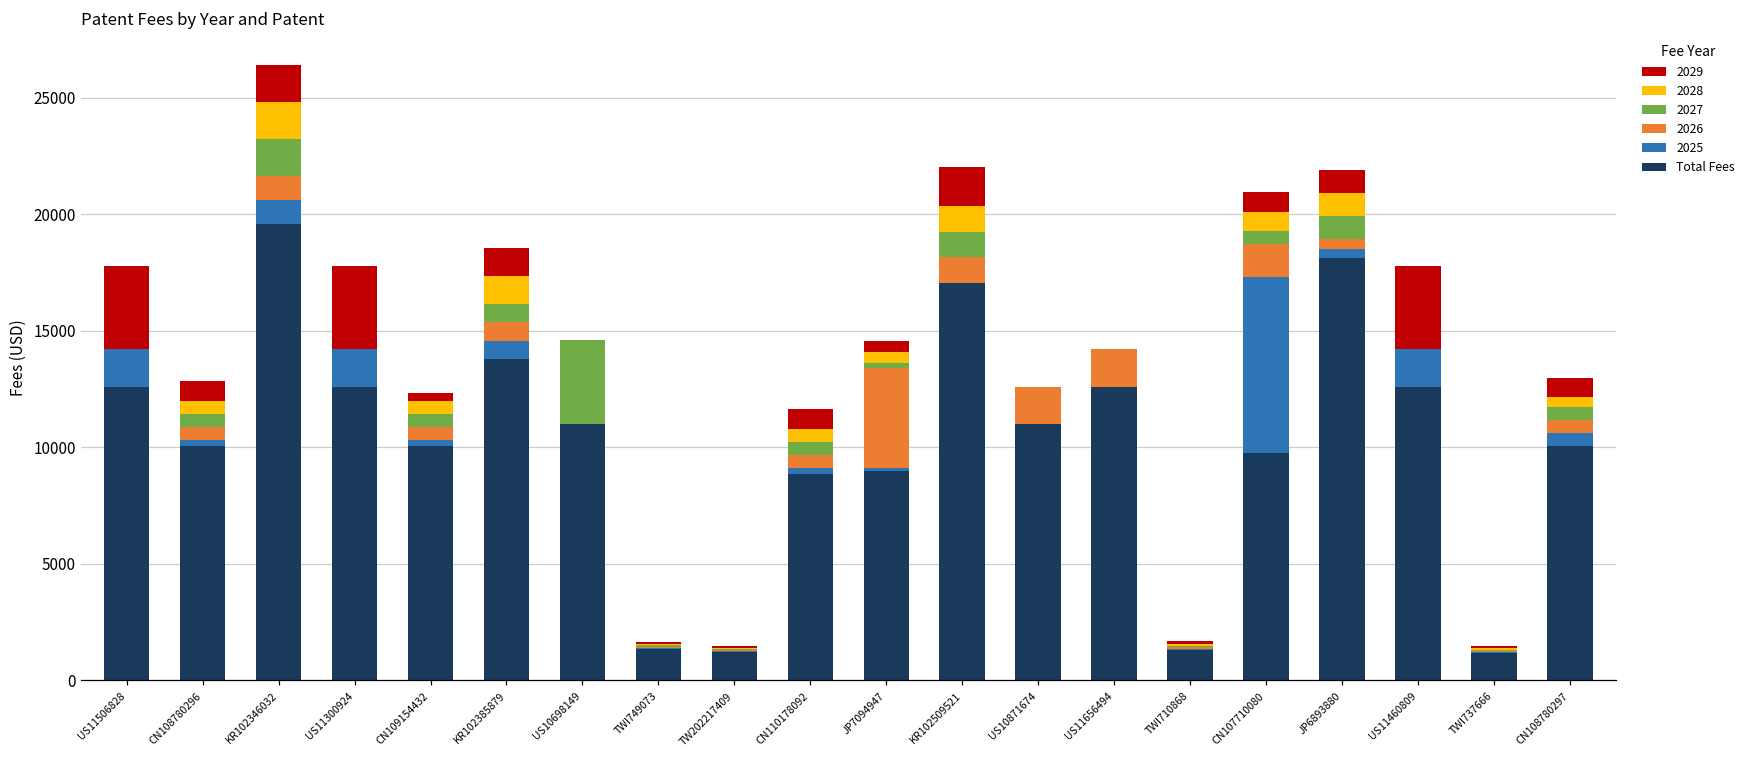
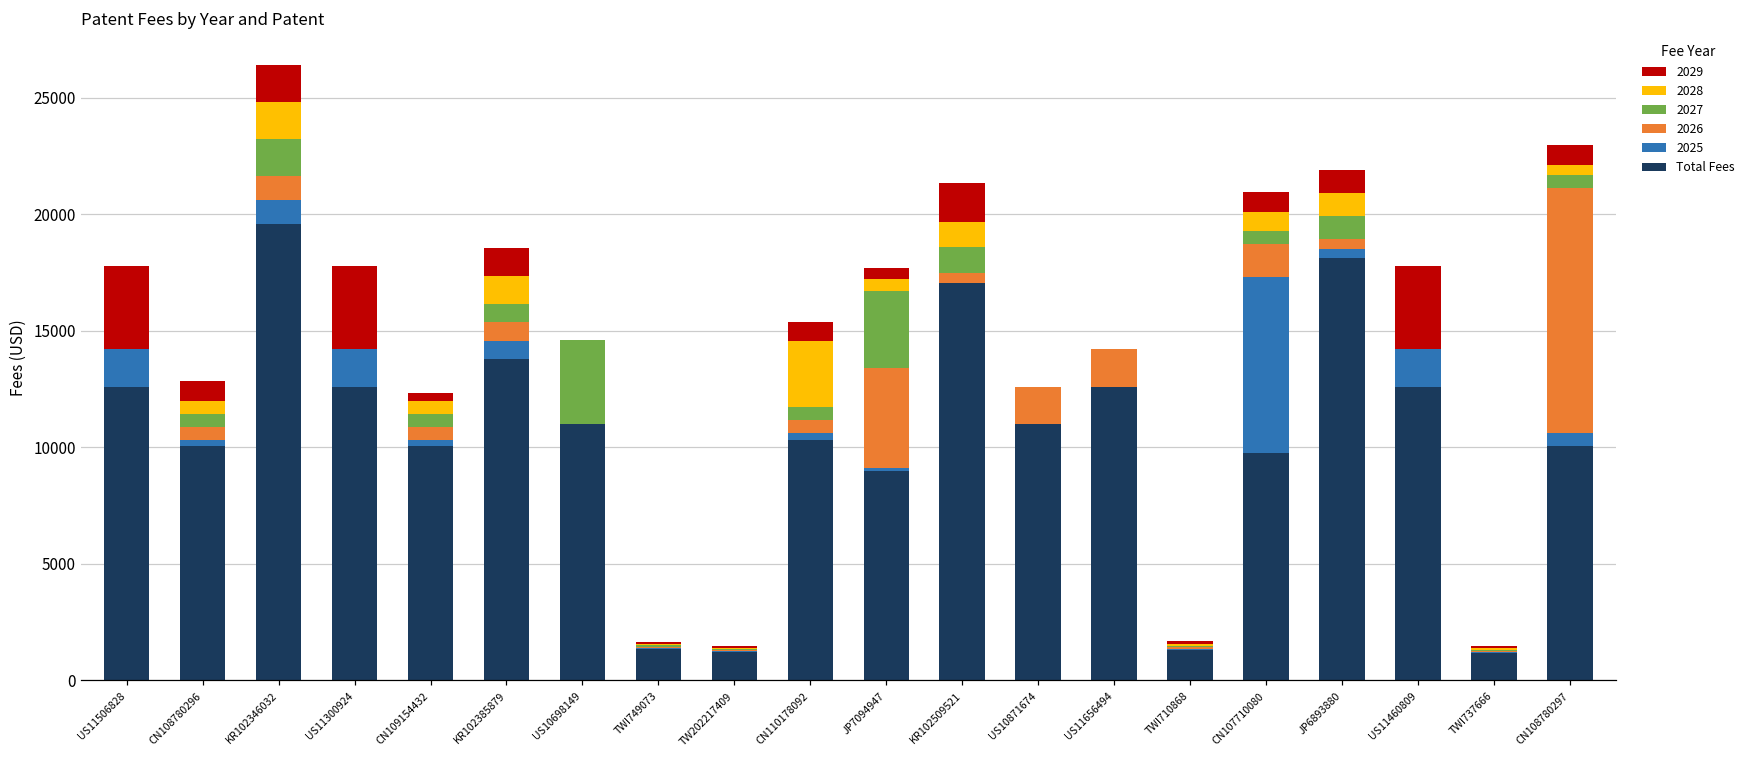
Total Fees, CN110178092: 8800 -> 10300
2028, CN110178092: 600 -> 2800
2027, JP7094947: 200 -> 3300
2026, KR102509521: 1100 -> 400
2026, CN108780297: 600 -> 10500
